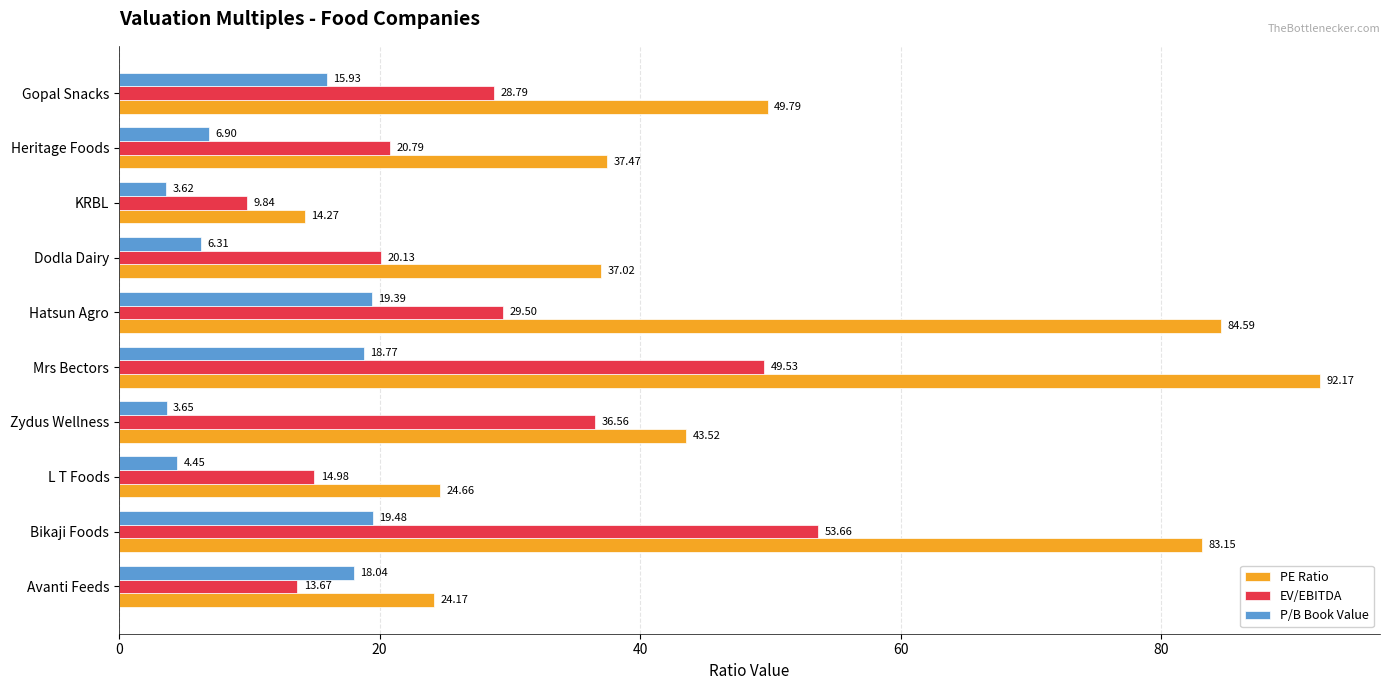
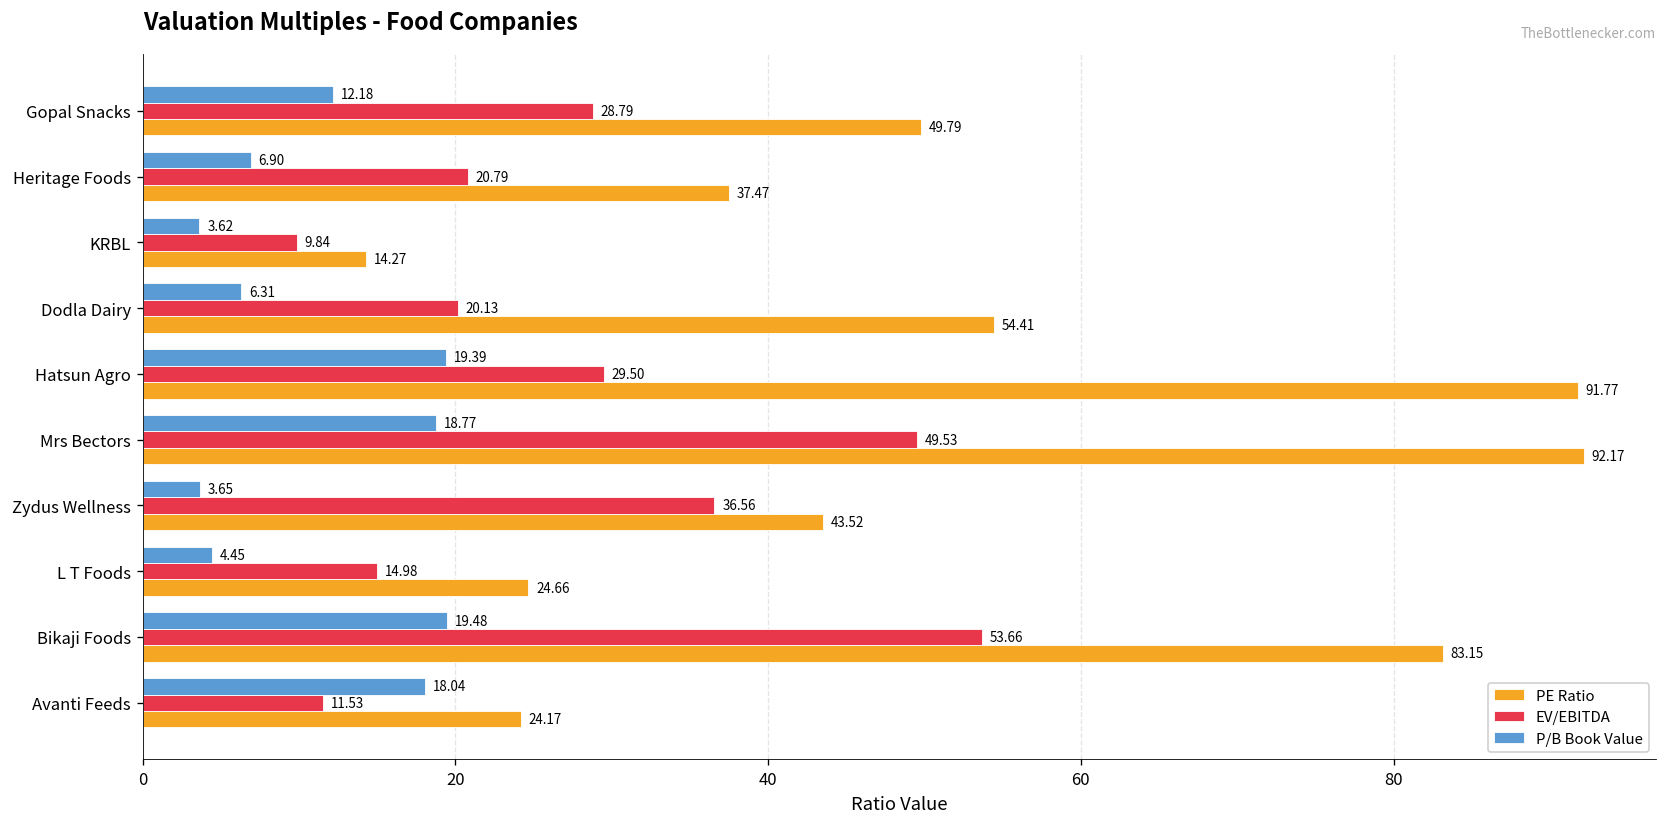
P/B Book Value, Gopal Snacks: 15.93 -> 12.18
PE Ratio, Dodla Dairy: 37.02 -> 54.41
PE Ratio, Hatsun Agro: 84.59 -> 91.77
EV/EBITDA, Avanti Feeds: 13.67 -> 11.53
